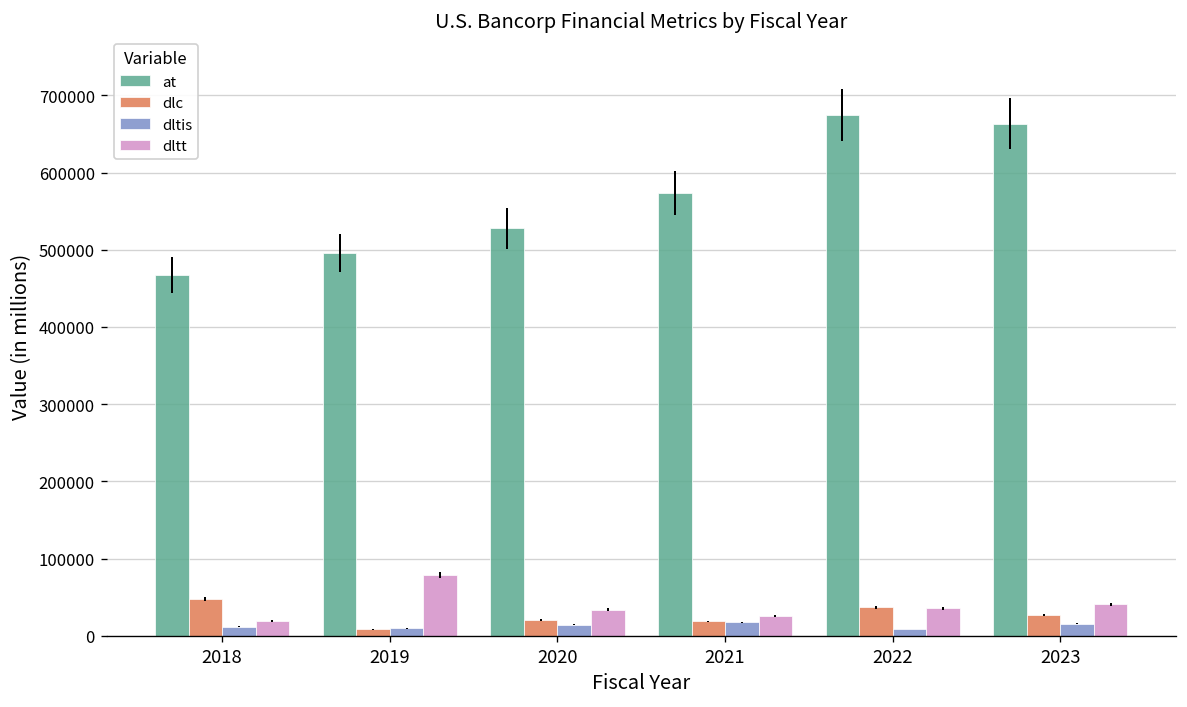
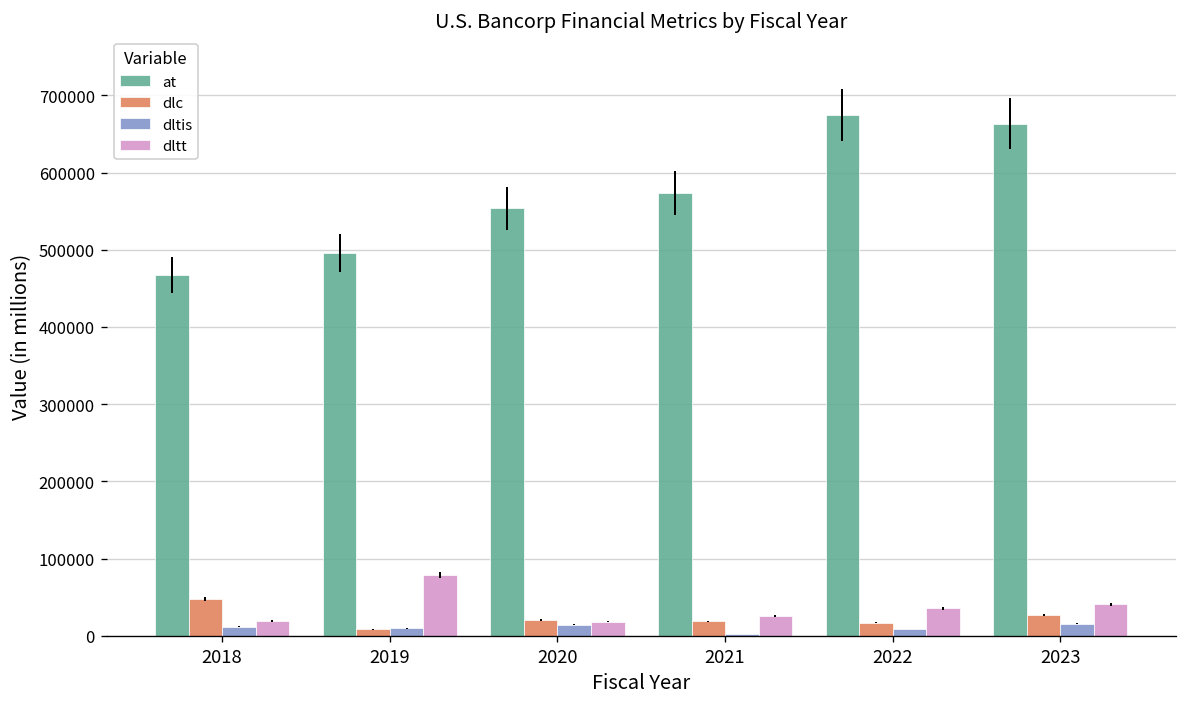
at, 2020: 530000 -> 550000
dltt, 2020: 30000 -> 20000
dltis, 2021: 20000 -> 0
dlc, 2022: 40000 -> 20000
